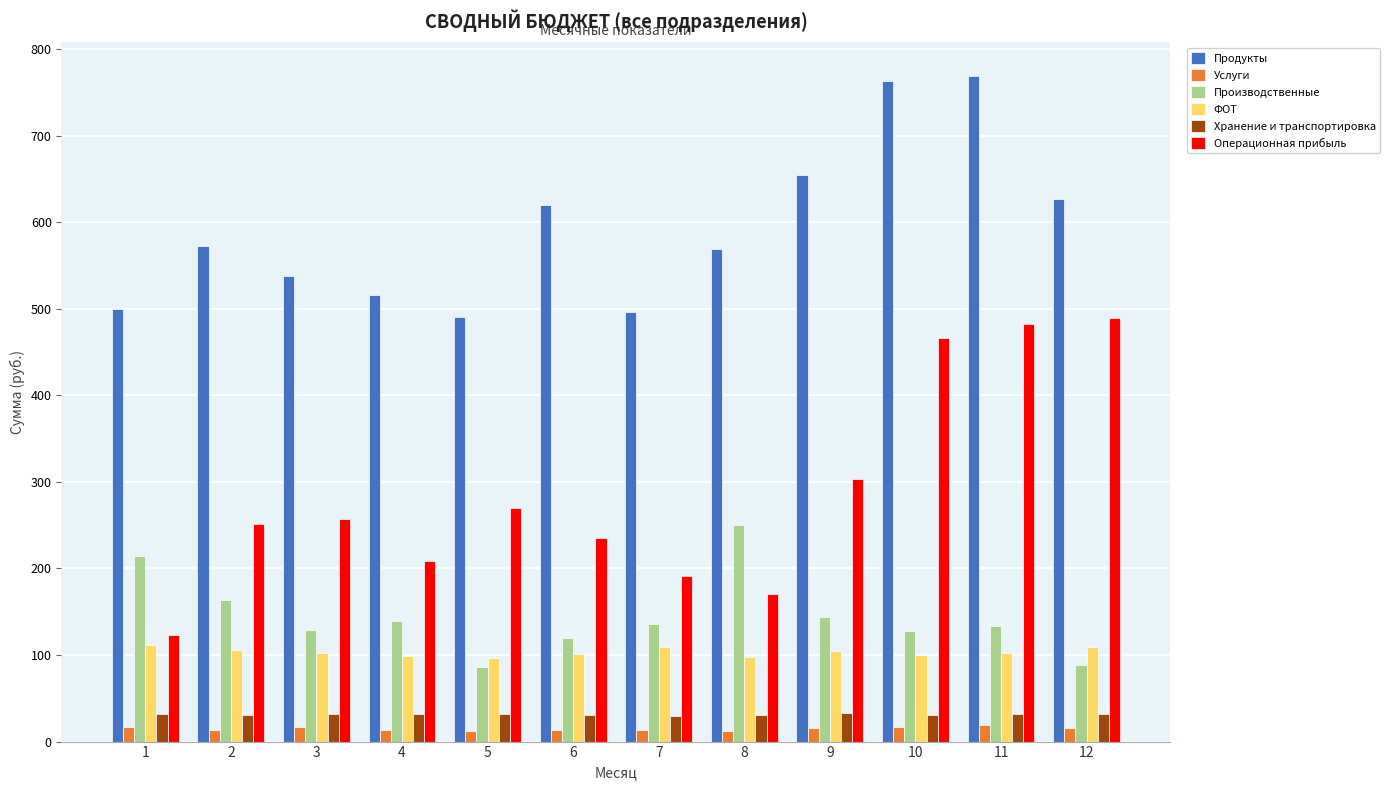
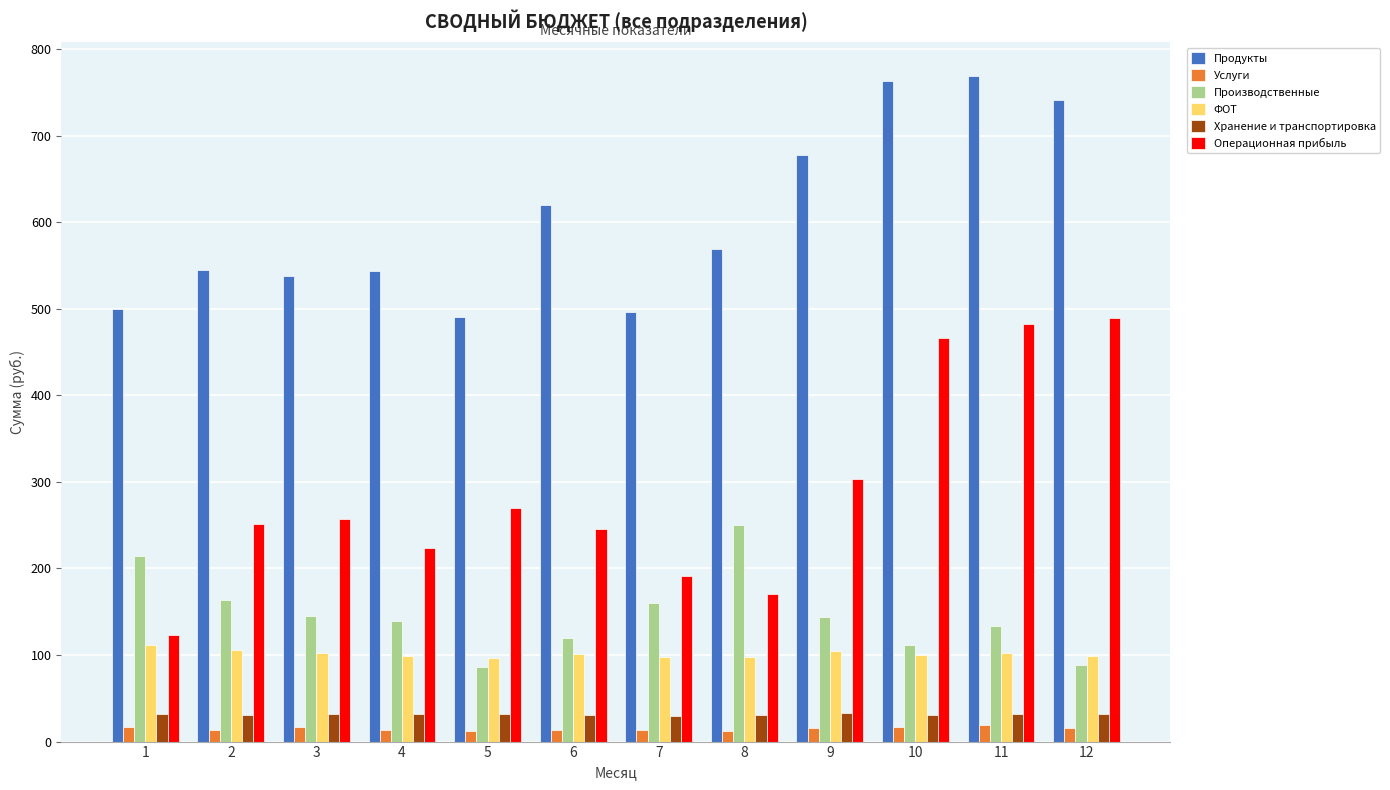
Продукты, 2: 570 -> 550
Производственные, 3: 130 -> 140
Продукты, 4: 520 -> 540
Операционная прибыль, 4: 210 -> 220
Операционная прибыль, 6: 240 -> 250
Производственные, 7: 140 -> 160
ФОТ, 7: 110 -> 100
Продукты, 9: 650 -> 680
Производственные, 10: 130 -> 110
Продукты, 12: 630 -> 740
ФОТ, 12: 110 -> 100
